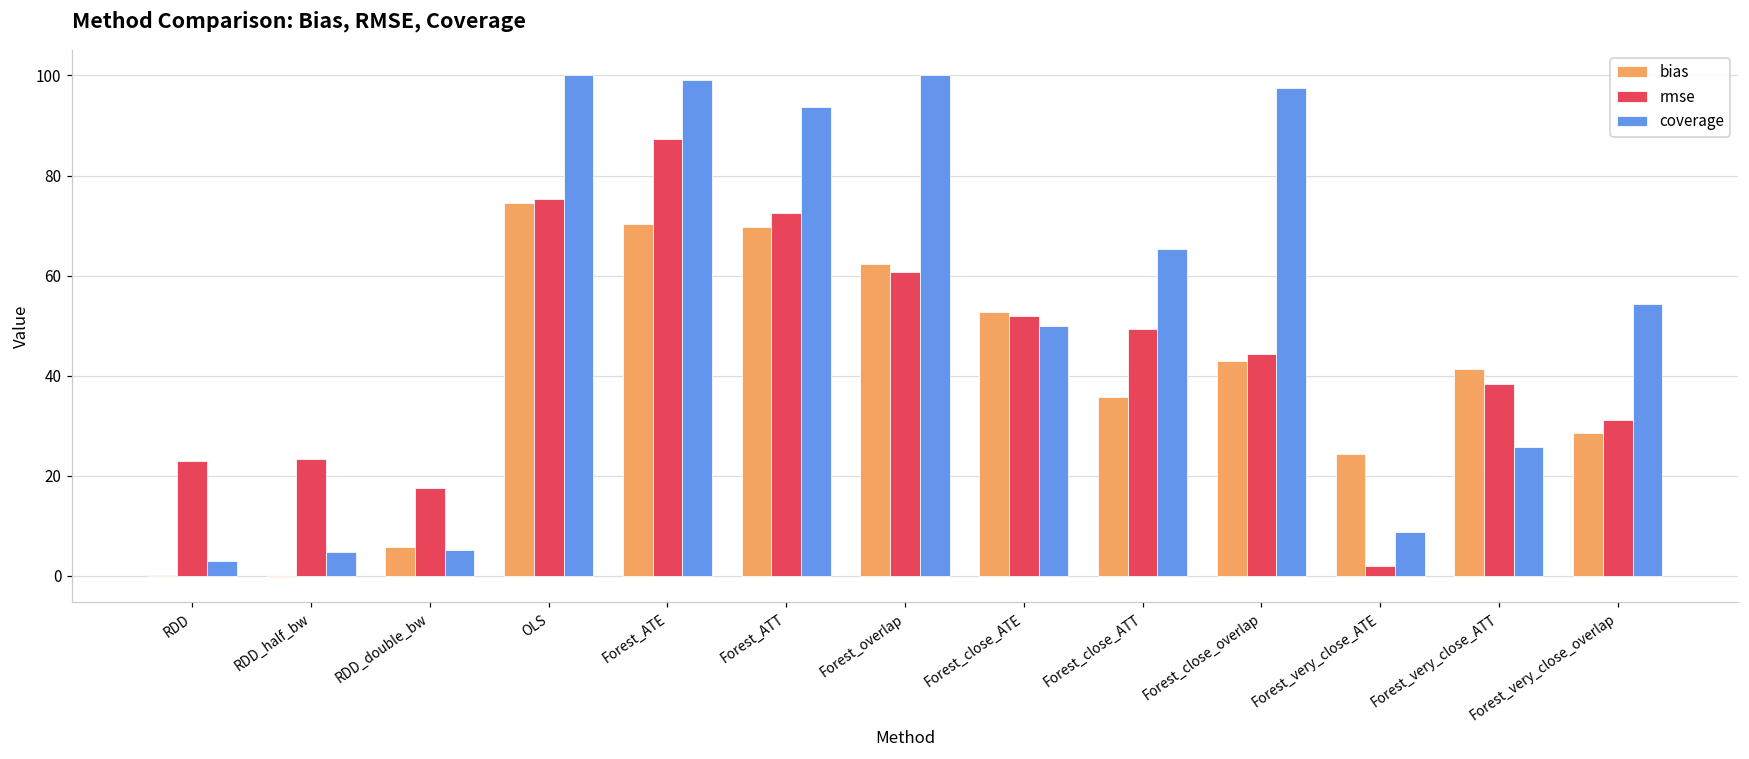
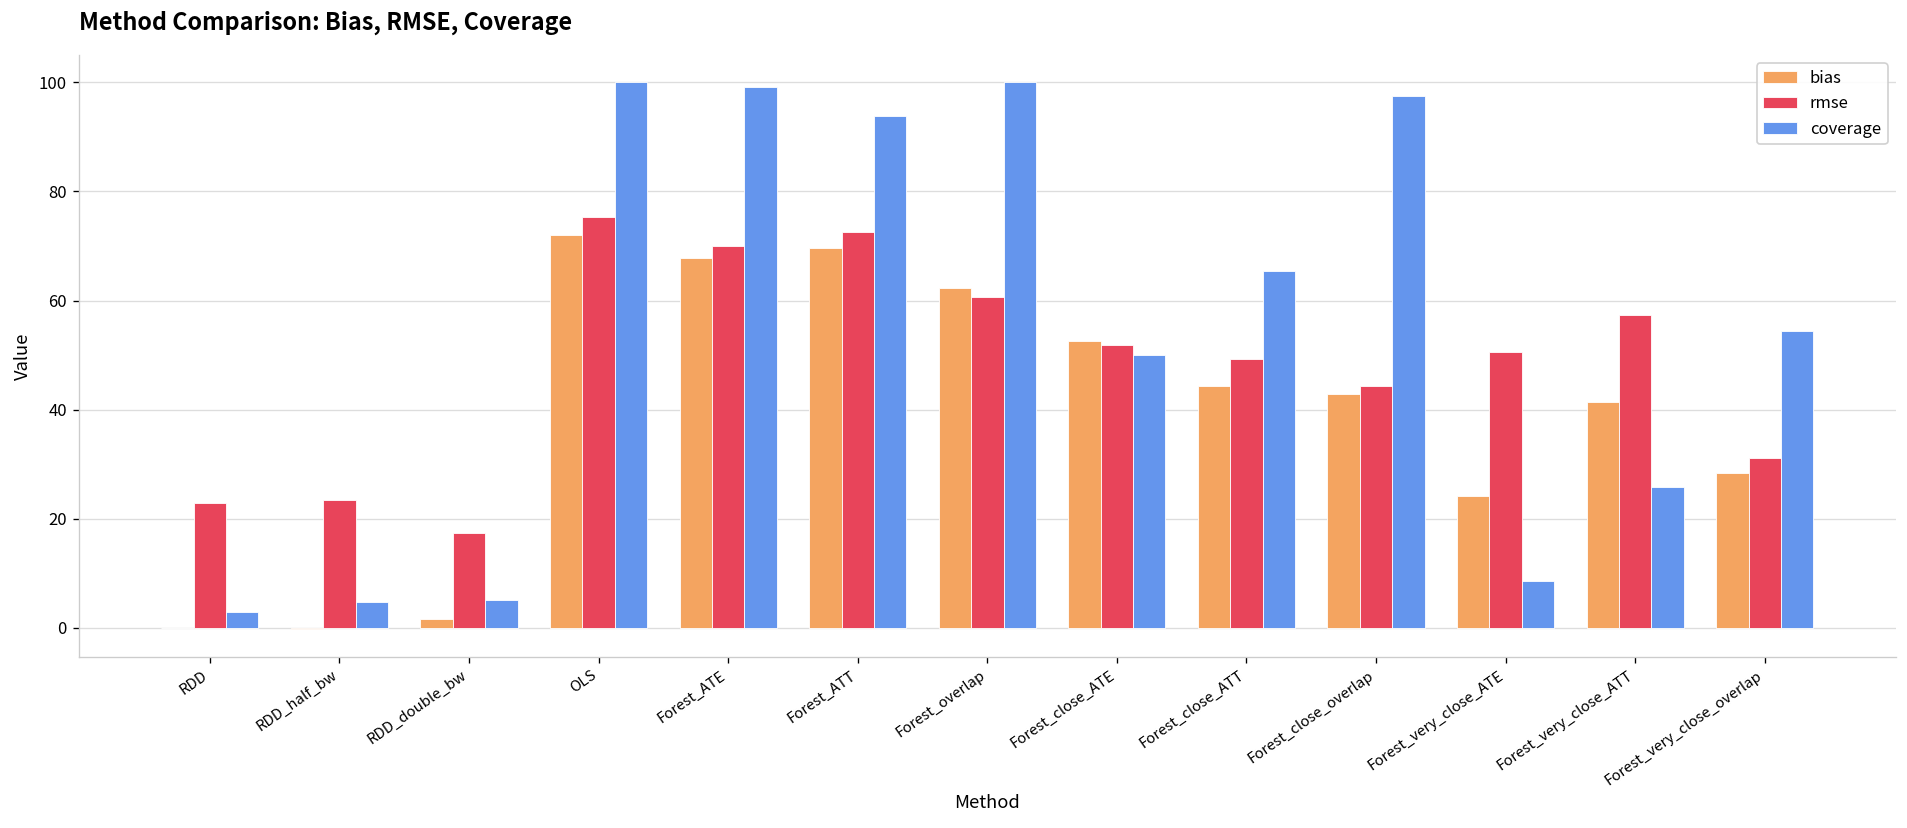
bias, RDD_double_bw: 6 -> 2
bias, OLS: 75 -> 72
bias, Forest_ATE: 70 -> 68
rmse, Forest_ATE: 87 -> 70
bias, Forest_close_ATT: 36 -> 44
rmse, Forest_very_close_ATE: 2 -> 51
rmse, Forest_very_close_ATT: 38 -> 57
